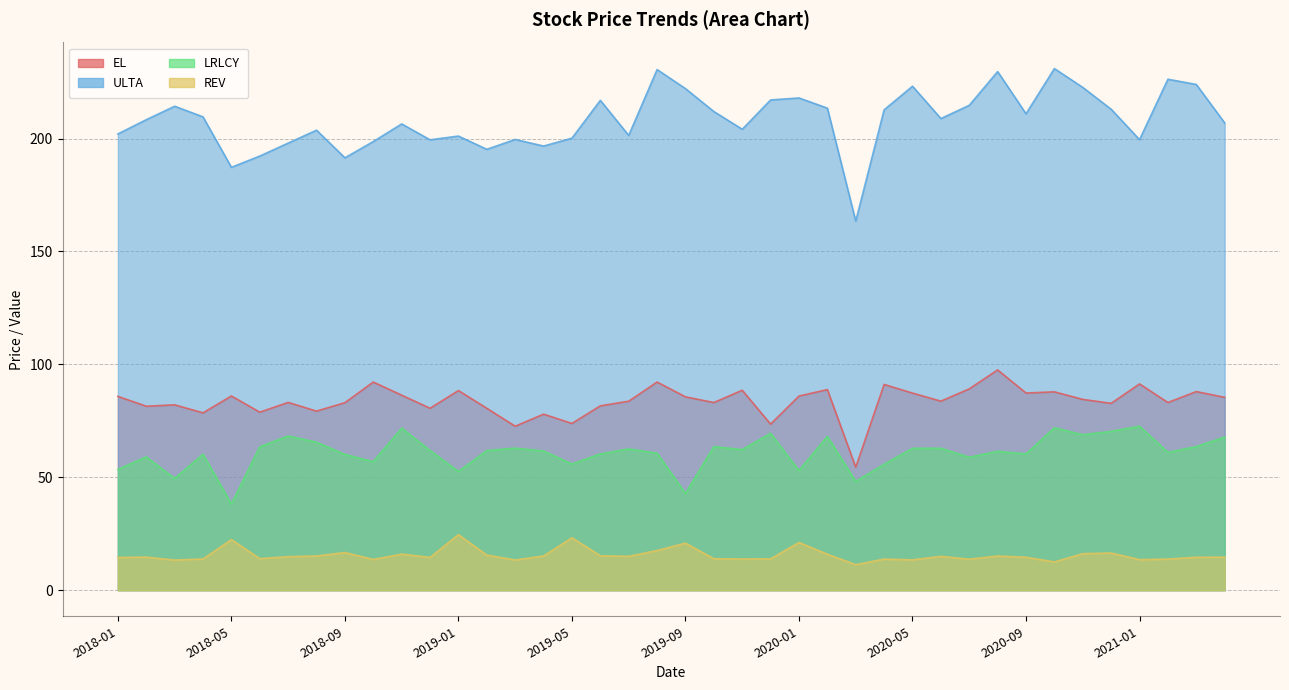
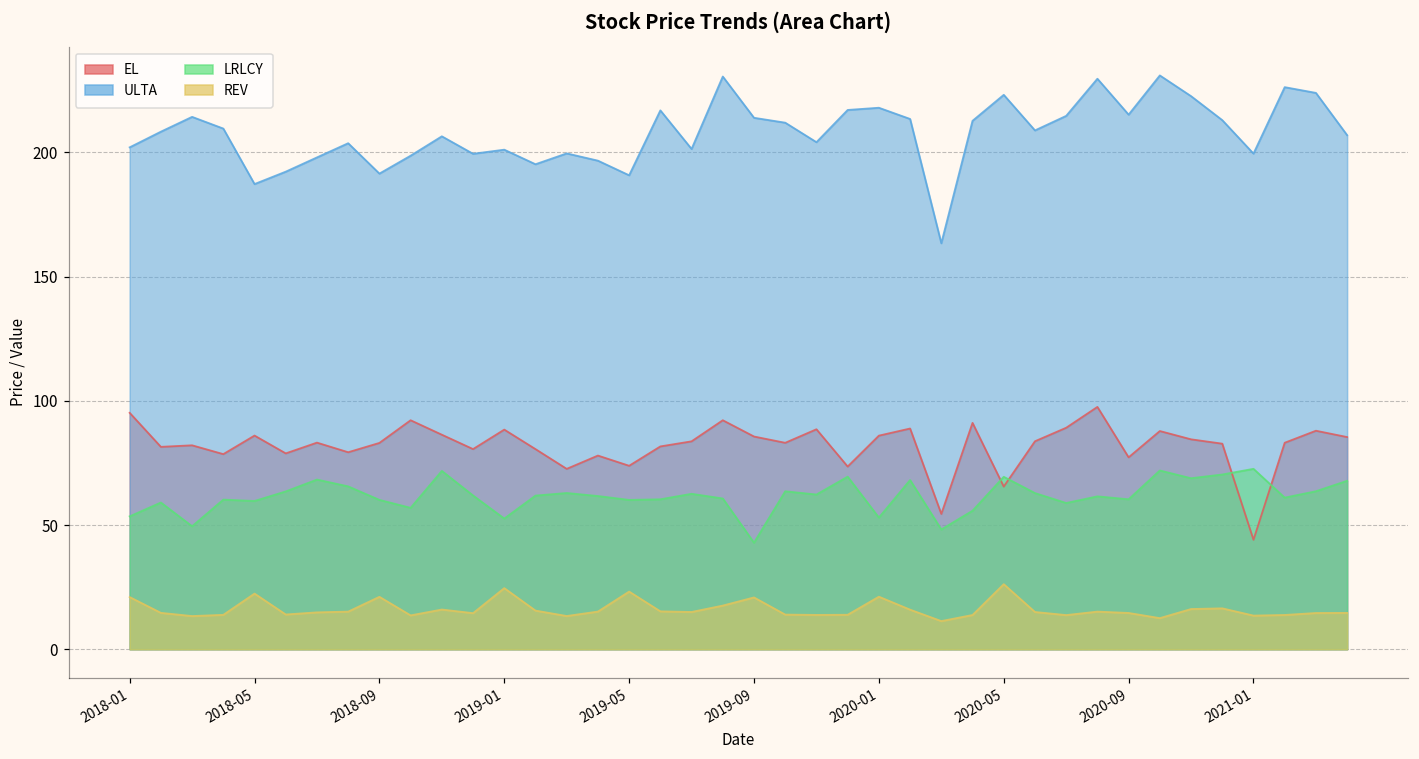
EL, 2018-01: 86 -> 95
REV, 2018-01: 15 -> 21
LRLCY, 2018-05: 38 -> 60
REV, 2018-09: 17 -> 21
ULTA, 2019-05: 200 -> 191
LRLCY, 2019-05: 56 -> 60
ULTA, 2019-09: 222 -> 214
EL, 2020-05: 87 -> 65
LRLCY, 2020-05: 63 -> 69
REV, 2020-05: 13 -> 26
EL, 2020-09: 87 -> 77
ULTA, 2020-09: 211 -> 215
EL, 2021-01: 91 -> 44
